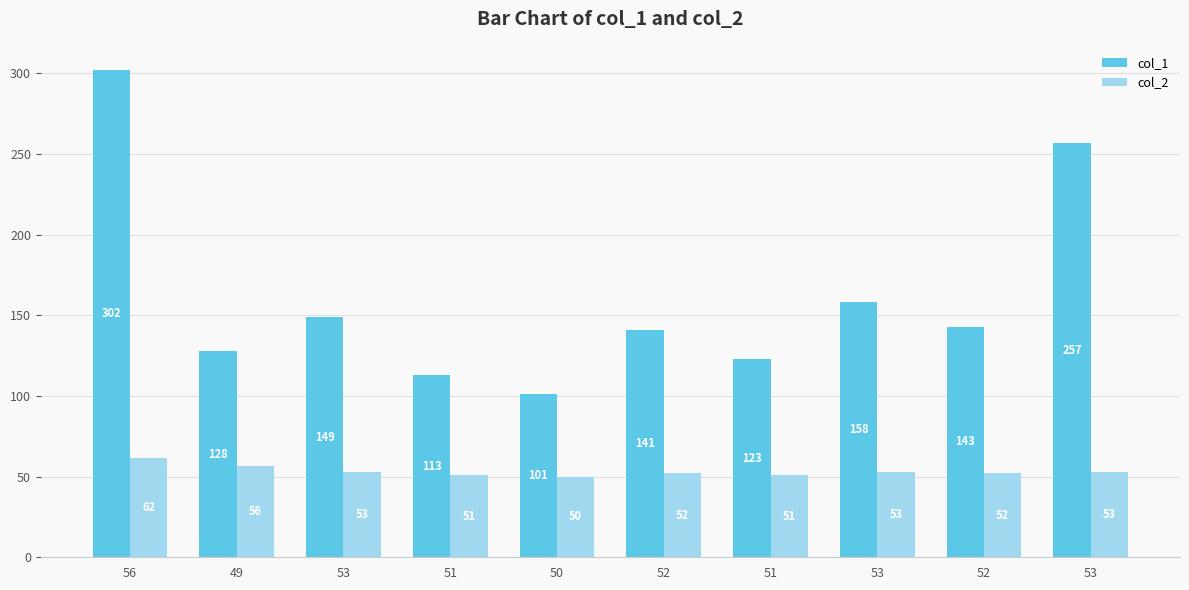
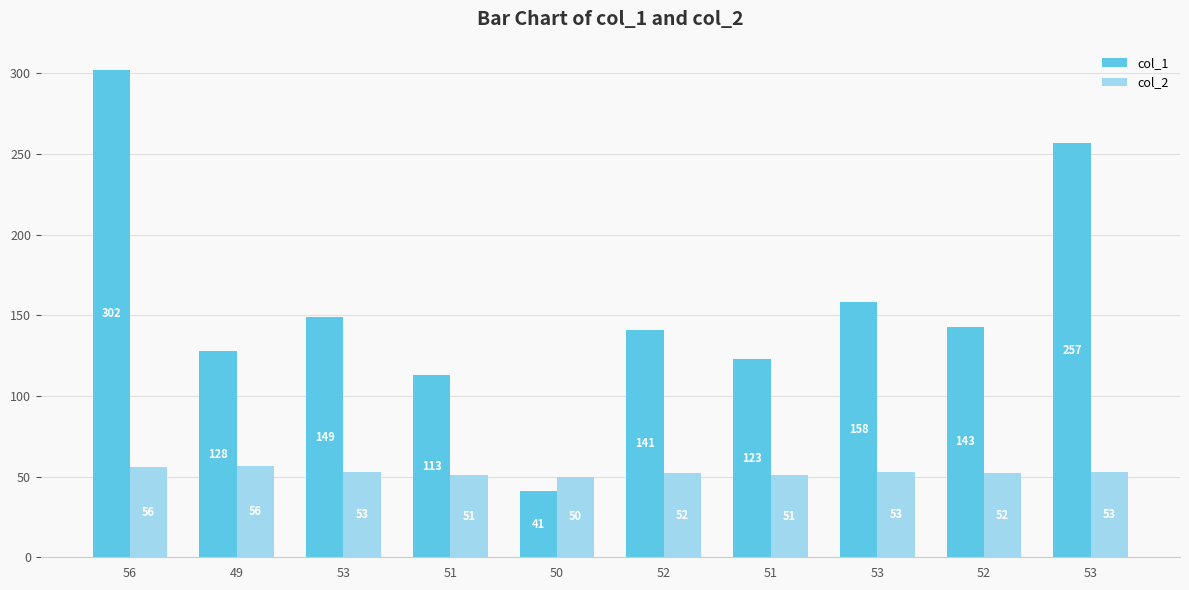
col_2, 56: 62 -> 56
col_1, 50: 101 -> 41
